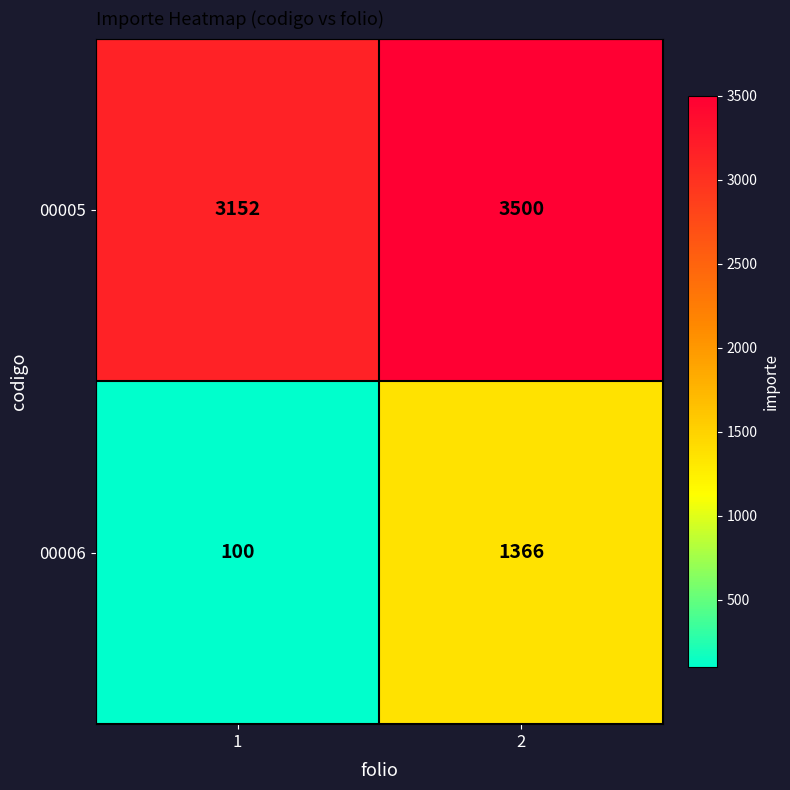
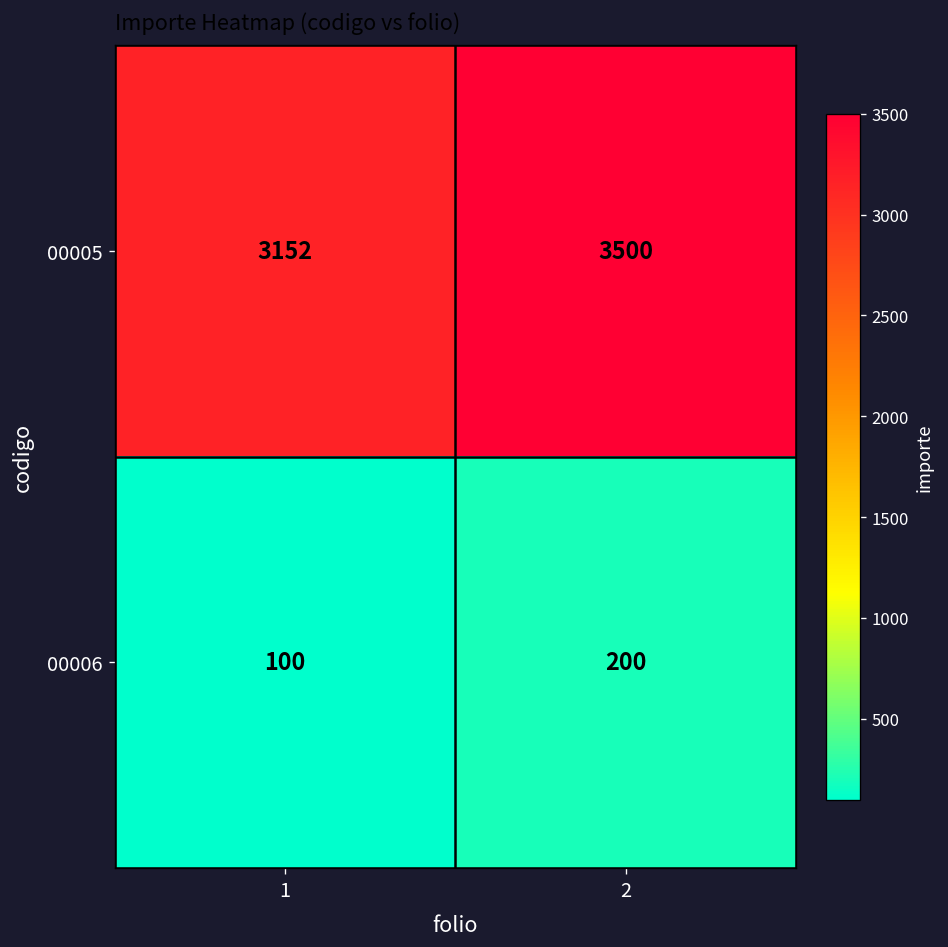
00006, 2: 1366 -> 200
